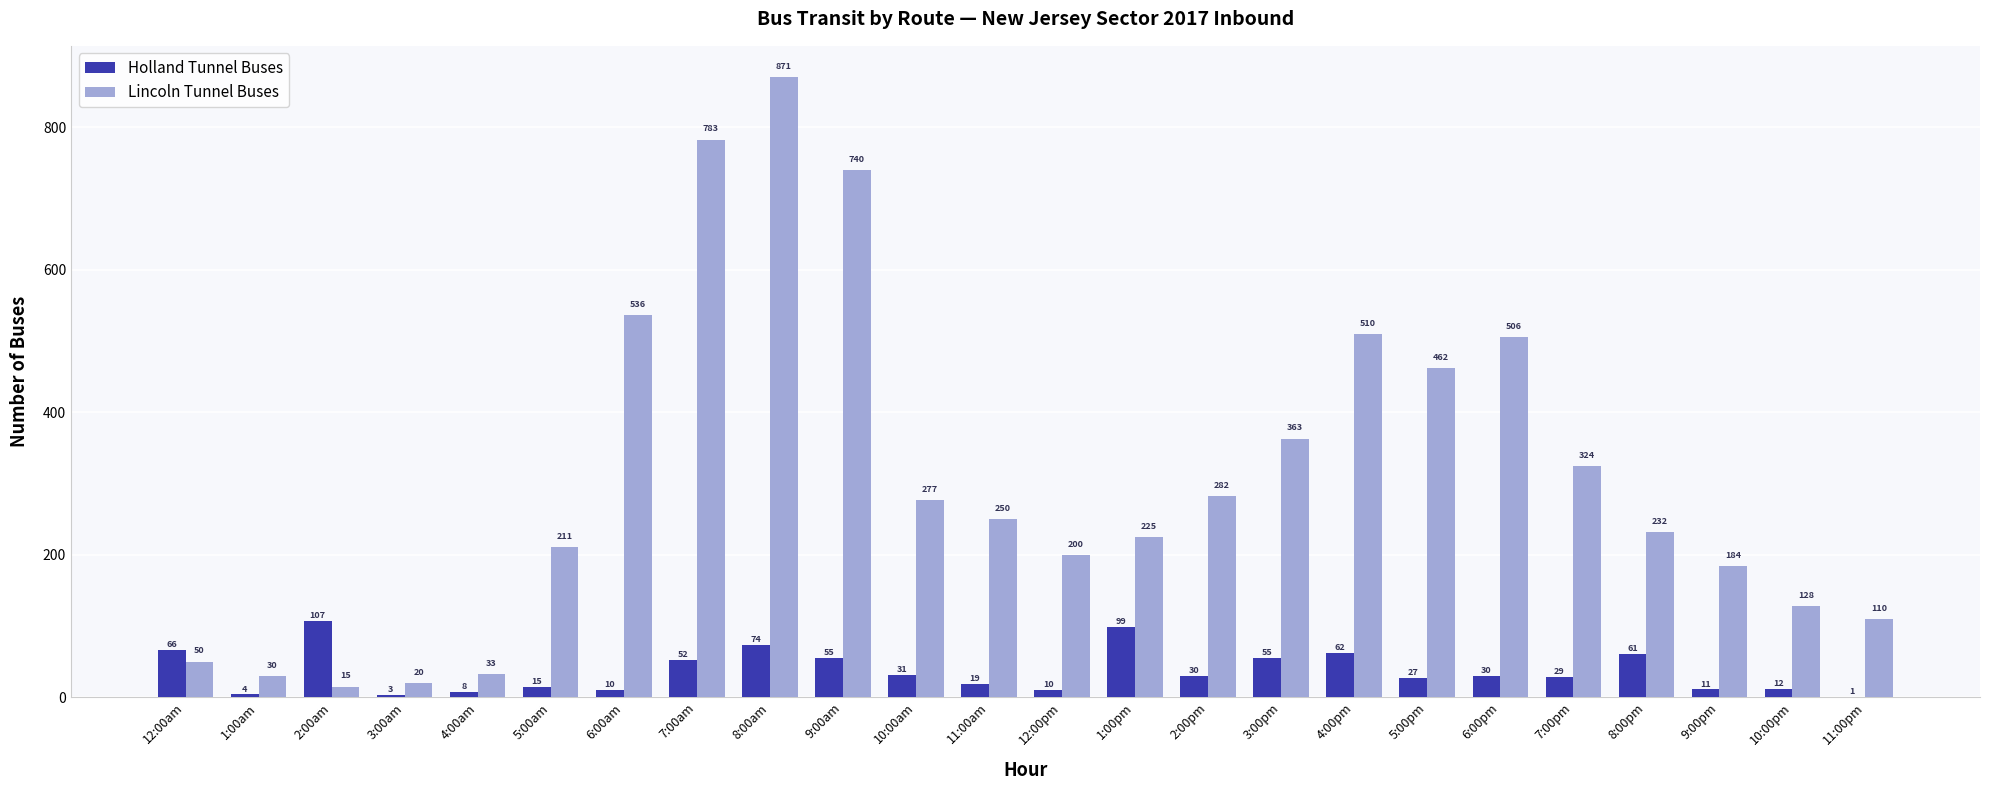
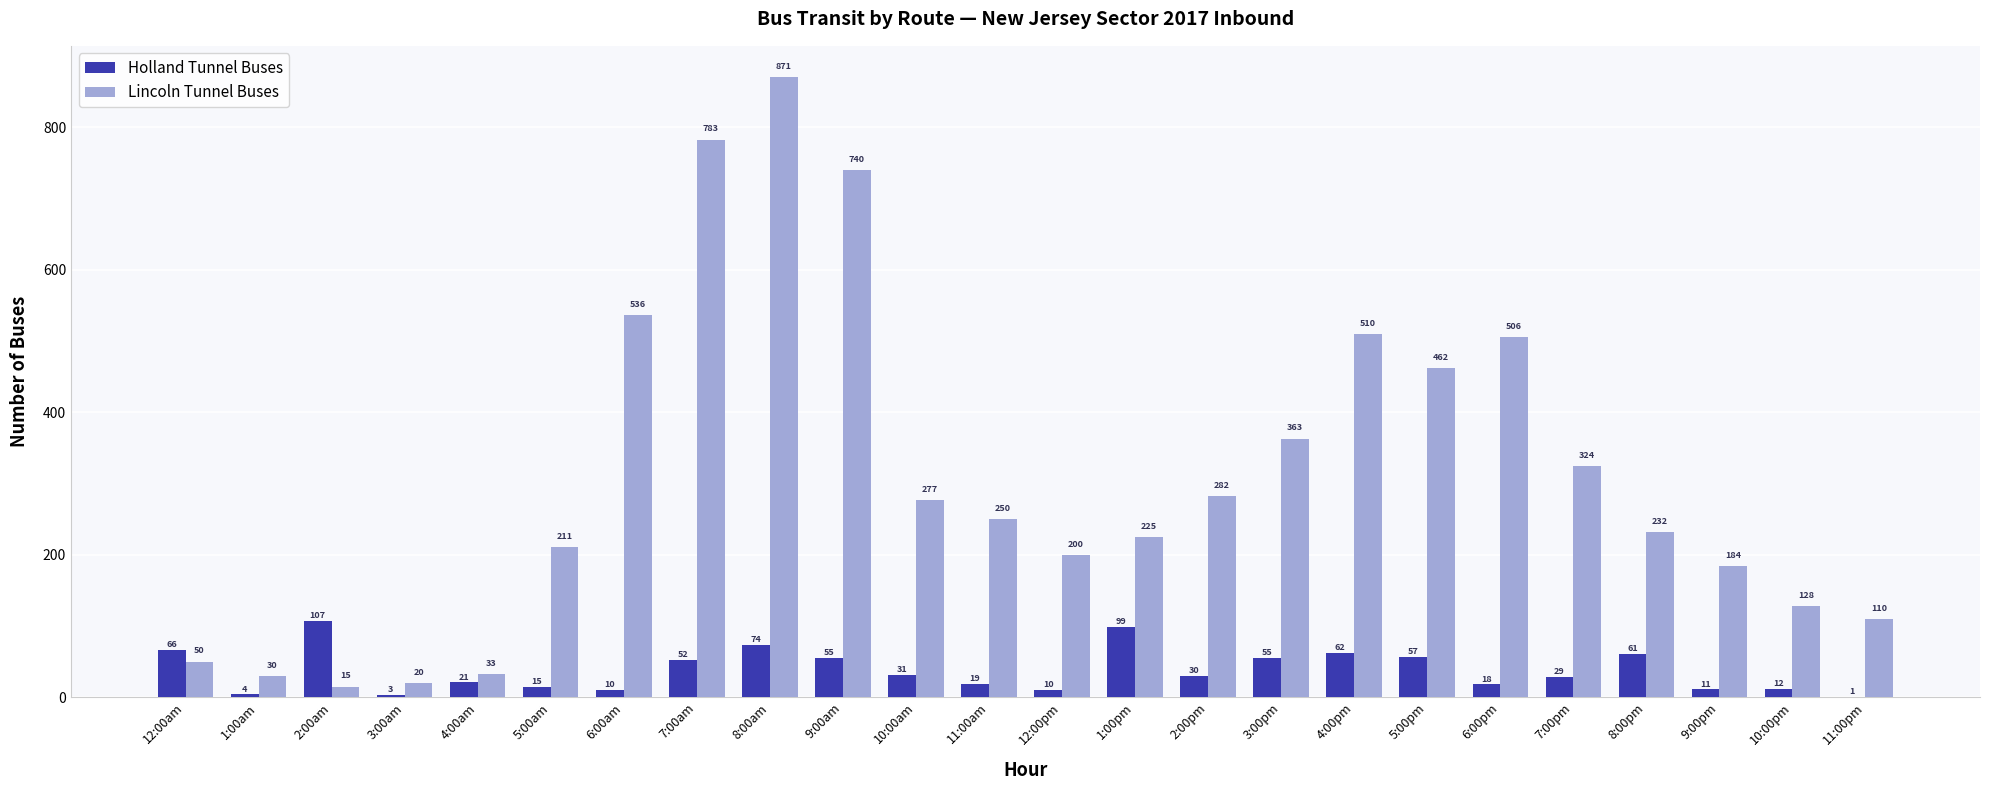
Holland Tunnel Buses, 4:00am: 8 -> 21
Holland Tunnel Buses, 5:00pm: 27 -> 57
Holland Tunnel Buses, 6:00pm: 30 -> 18
